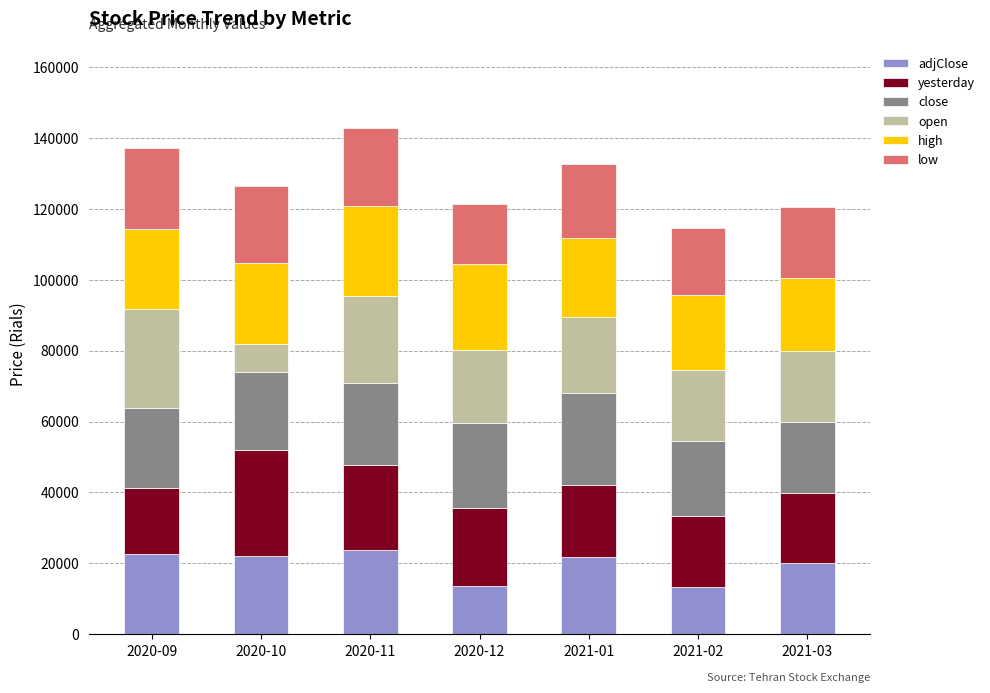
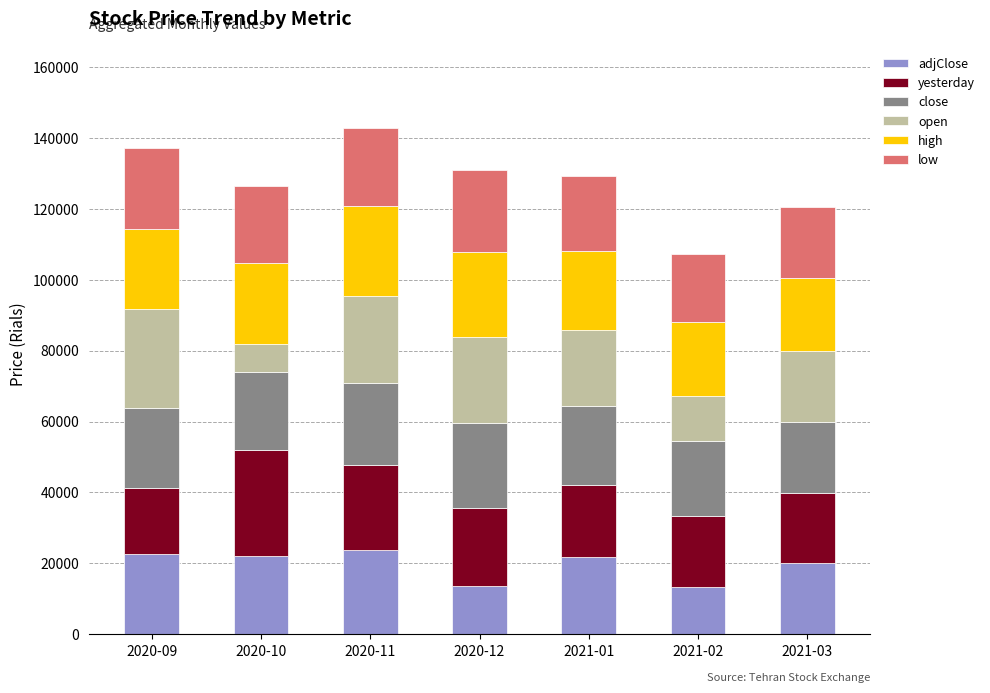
open, 2020-12: 21000 -> 24000
low, 2020-12: 17000 -> 23000
close, 2021-01: 26000 -> 22000
open, 2021-02: 20000 -> 13000
